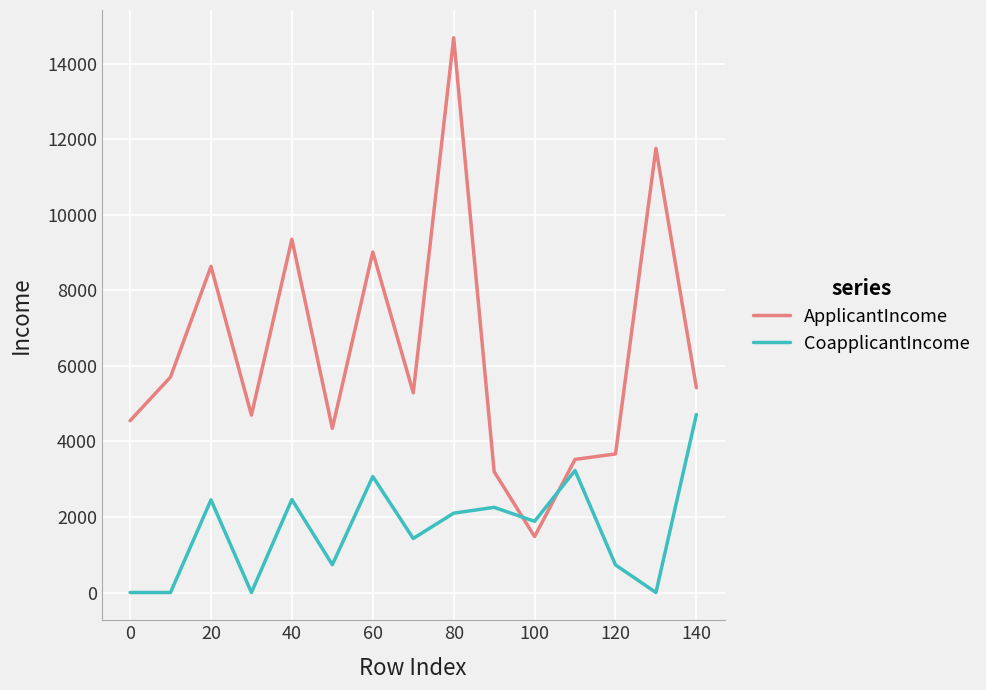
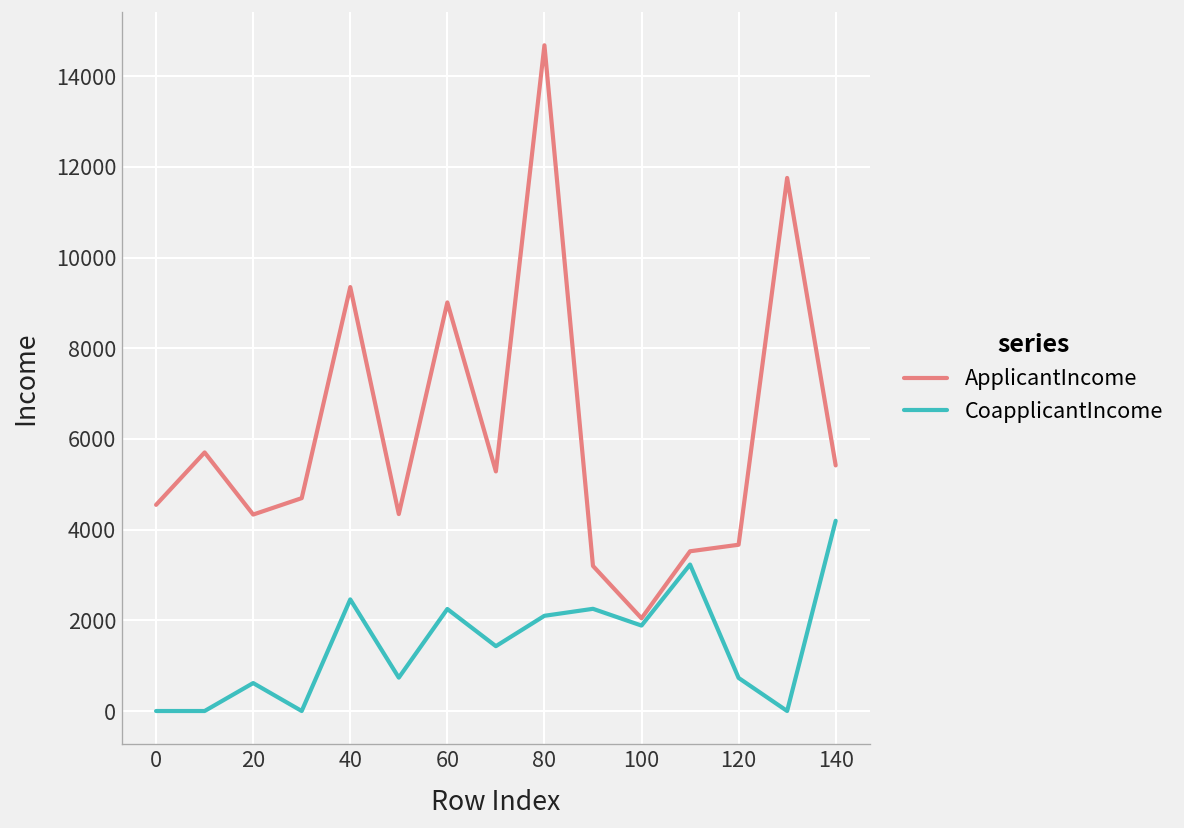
ApplicantIncome, 20: 8600 -> 4300
CoapplicantIncome, 20: 2500 -> 600
CoapplicantIncome, 60: 3100 -> 2300
ApplicantIncome, 100: 1500 -> 2000
CoapplicantIncome, 140: 4700 -> 4200
